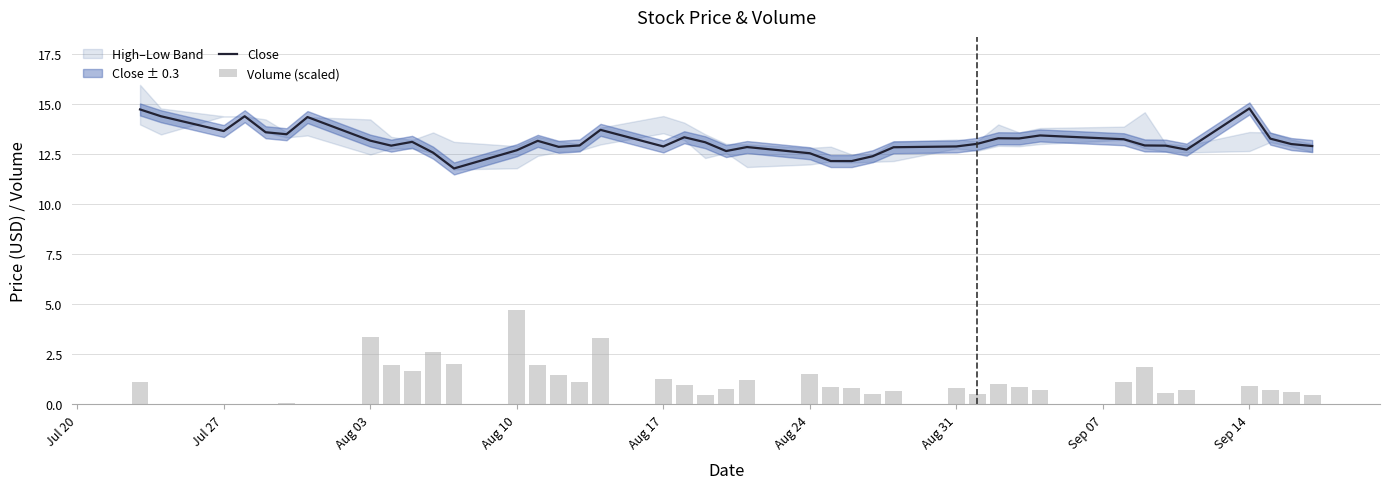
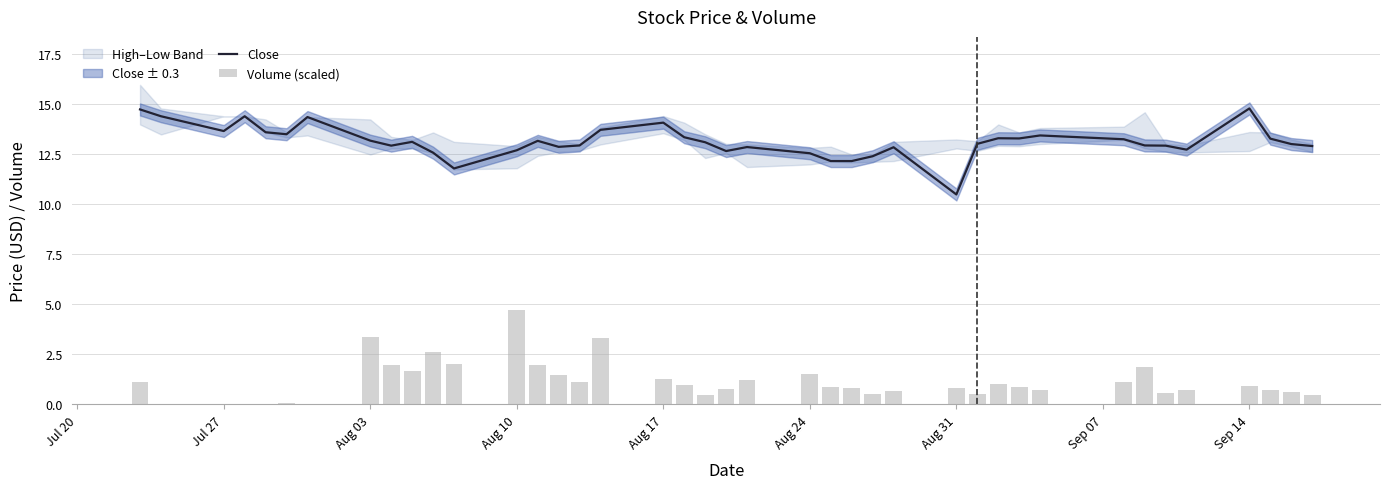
Close, Aug 17: 12.9 -> 14.1
Close, Aug 31: 12.9 -> 10.5
